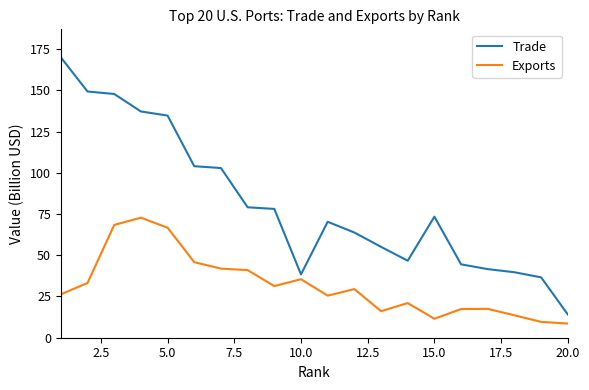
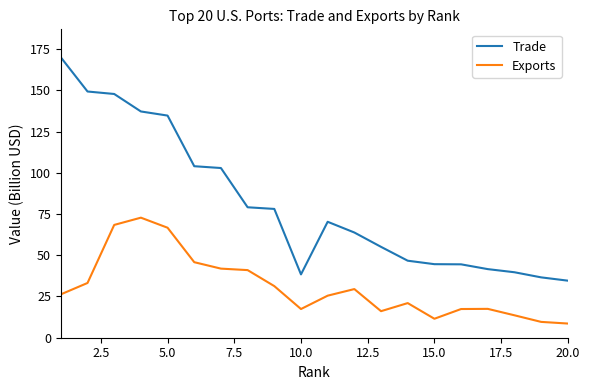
Exports, 10.0: 36 -> 17
Trade, 15.0: 73 -> 45
Trade, 20.0: 14 -> 35
